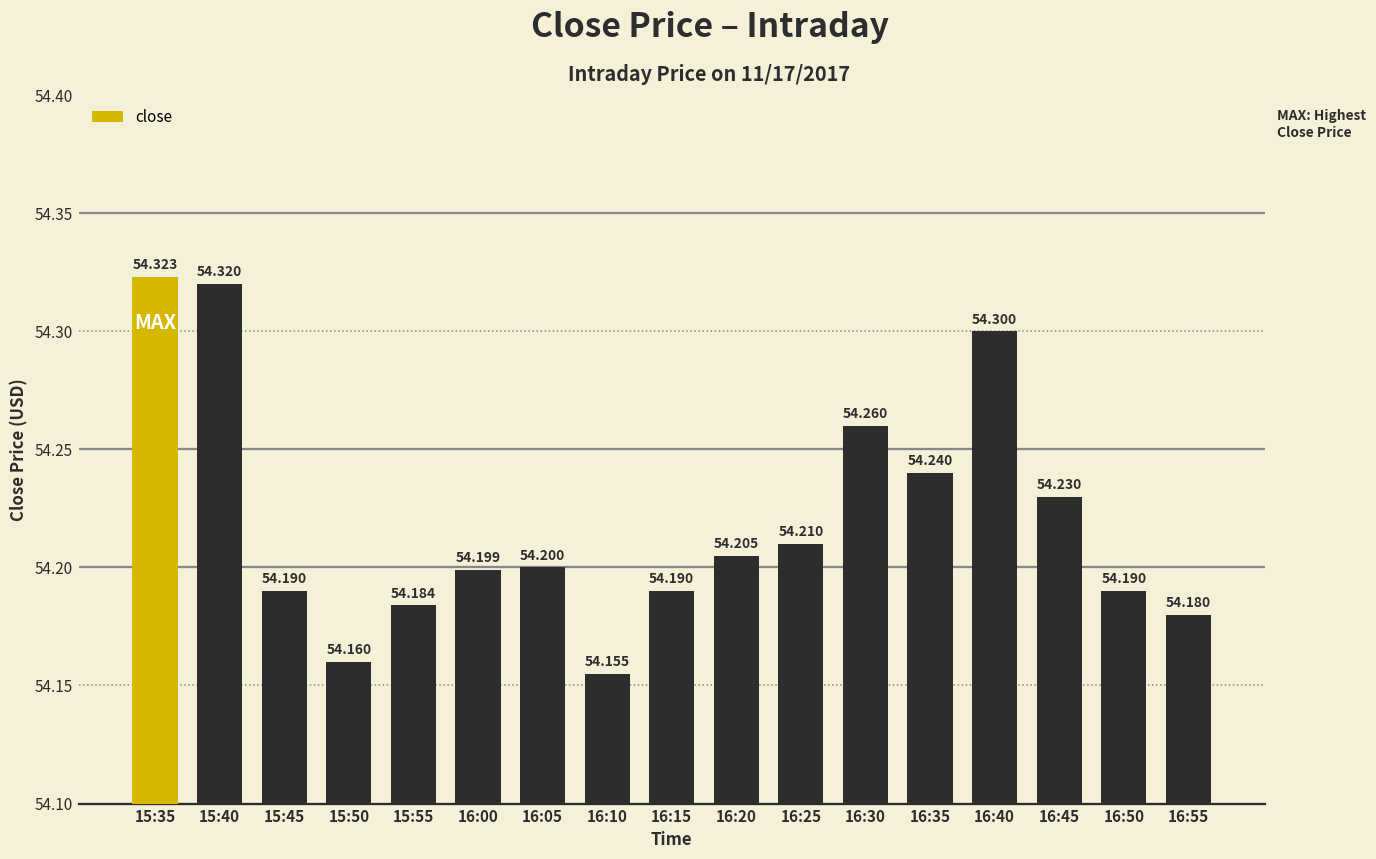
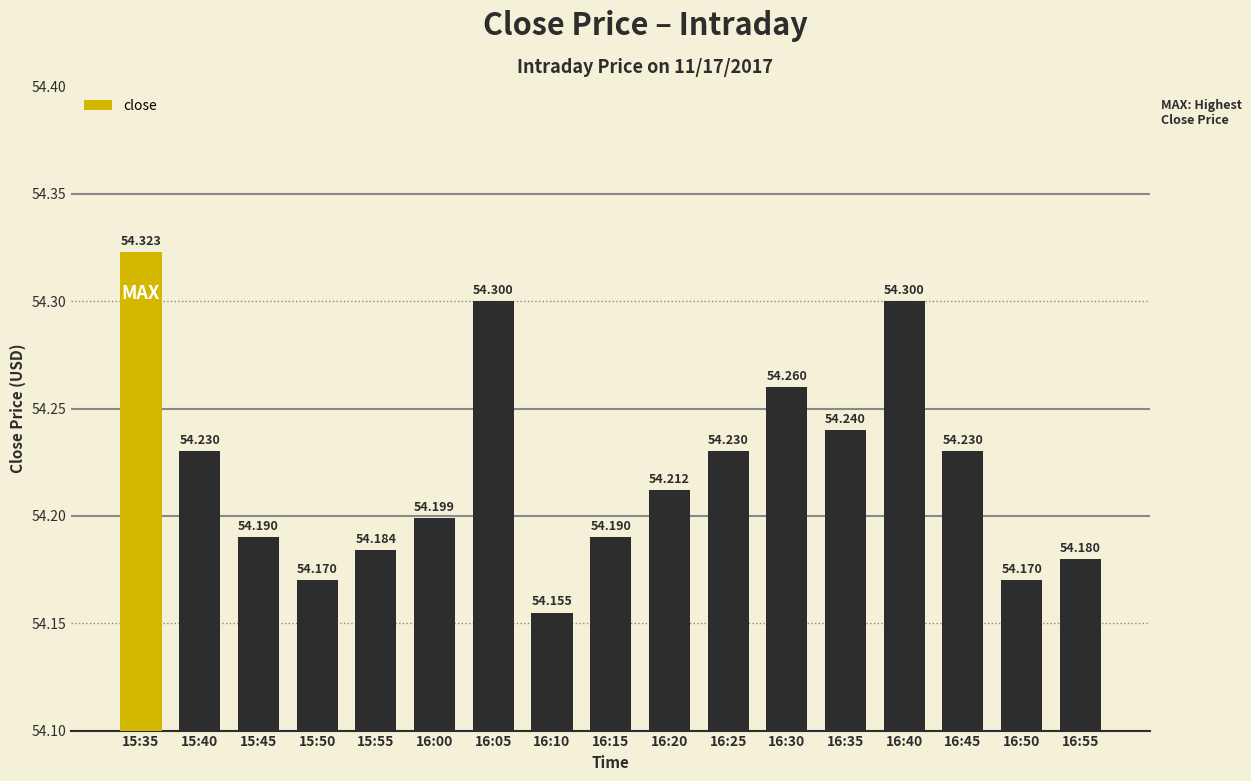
15:40: 54.320 -> 54.230
15:50: 54.160 -> 54.170
16:05: 54.200 -> 54.300
16:20: 54.205 -> 54.212
16:25: 54.210 -> 54.230
16:50: 54.190 -> 54.170
